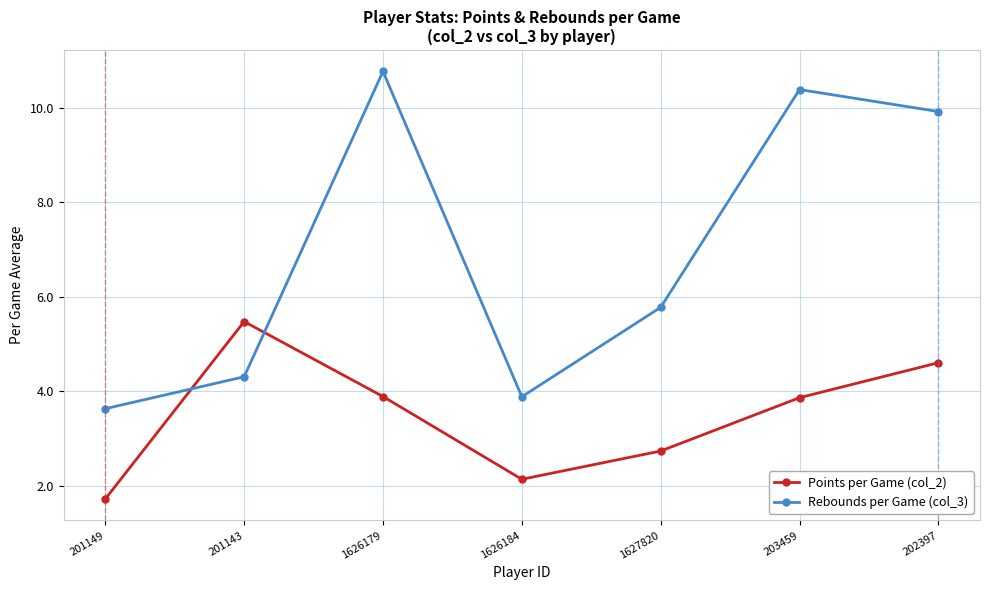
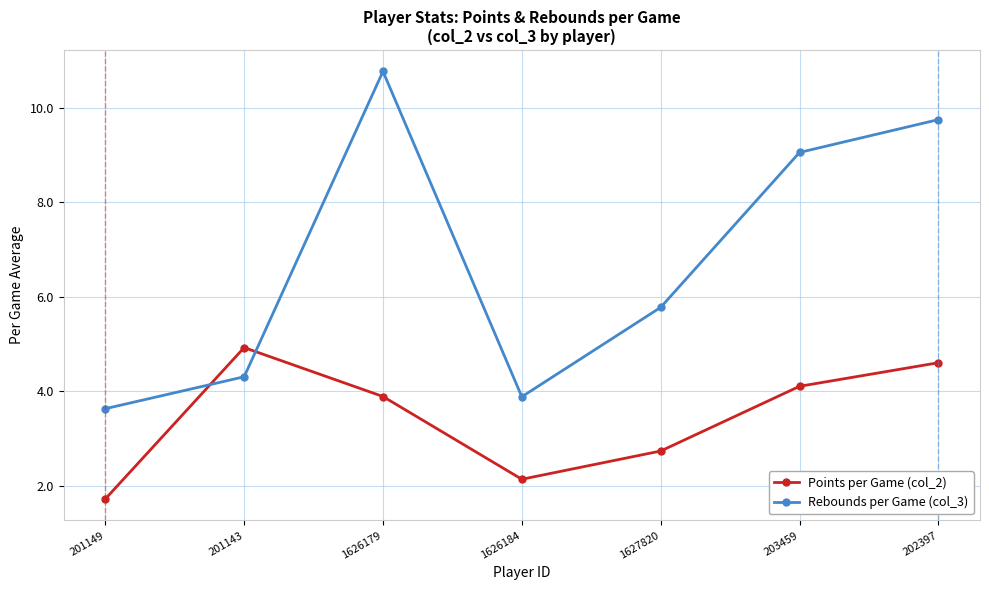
Points per Game (col_2), 201143: 5.5 -> 4.9
Points per Game (col_2), 203459: 3.9 -> 4.1
Rebounds per Game (col_3), 203459: 10.4 -> 9.1
Rebounds per Game (col_3), 202397: 9.9 -> 9.7
